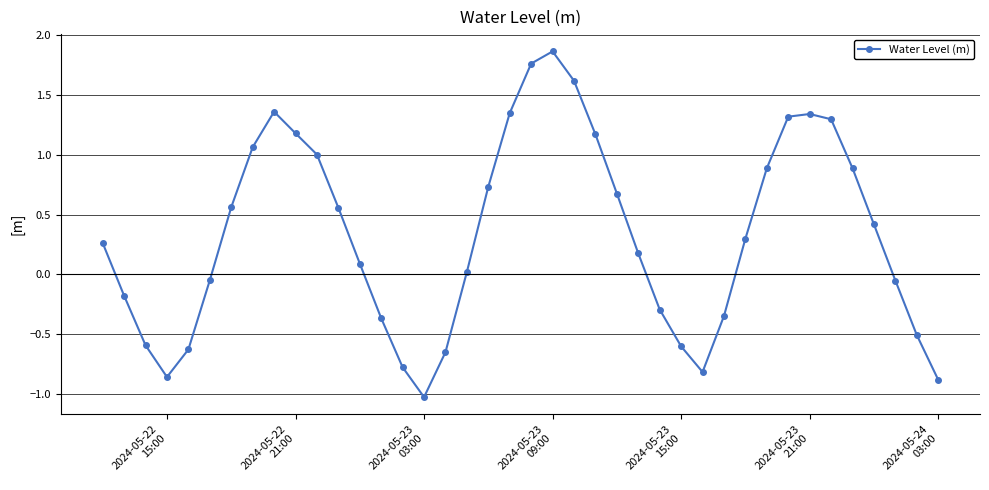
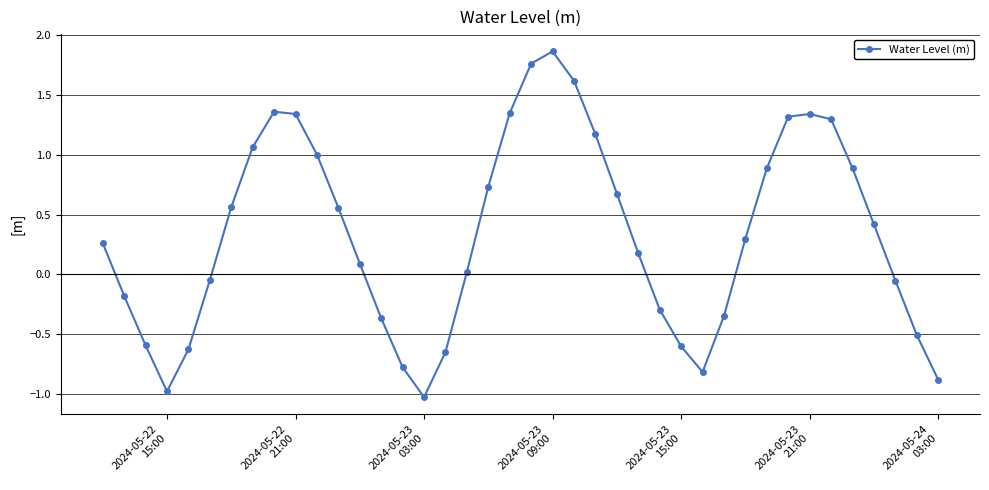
2024-05-22 15:00: -0.86 -> -0.98
2024-05-22 21:00: 1.18 -> 1.34
